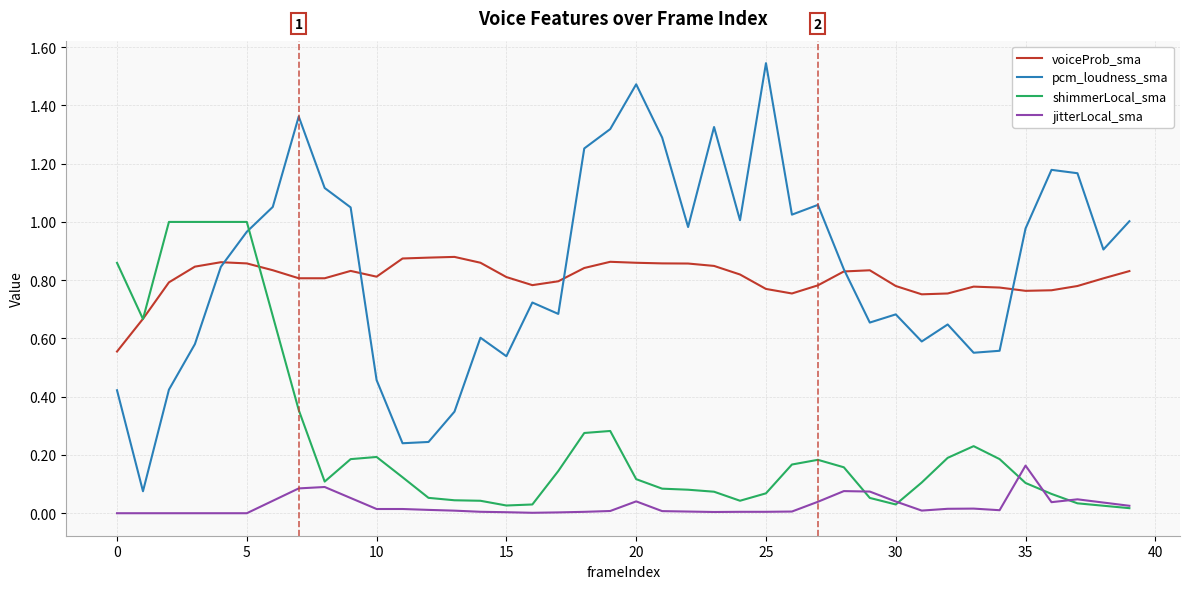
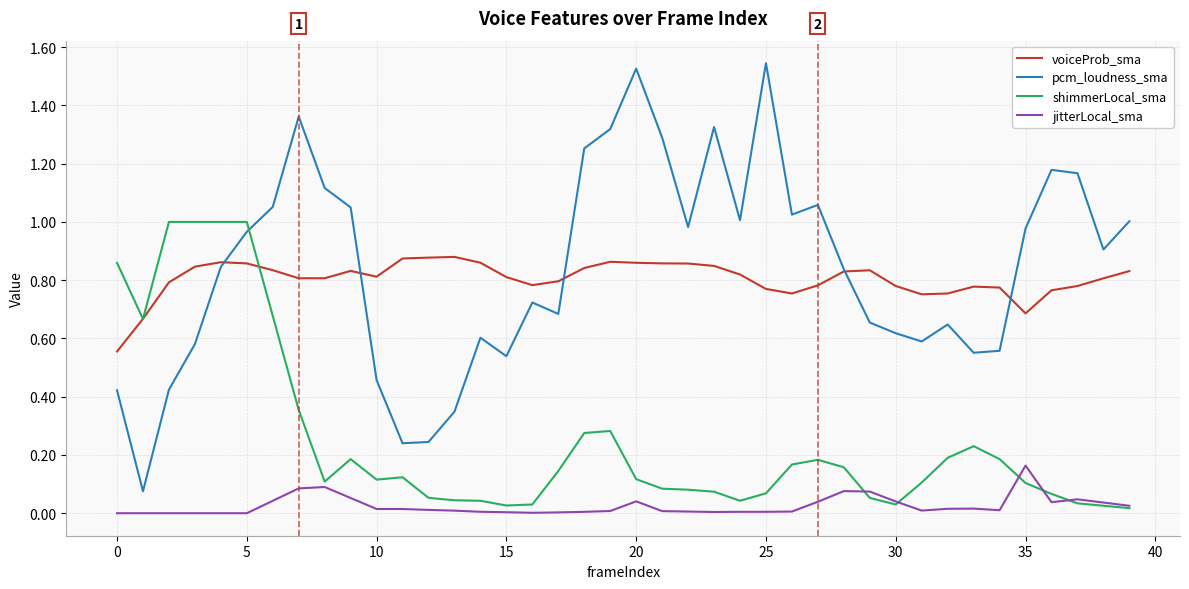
shimmerLocal_sma, 10: 0.19 -> 0.12
pcm_loudness_sma, 20: 1.47 -> 1.53
pcm_loudness_sma, 30: 0.68 -> 0.62
voiceProb_sma, 35: 0.76 -> 0.69
